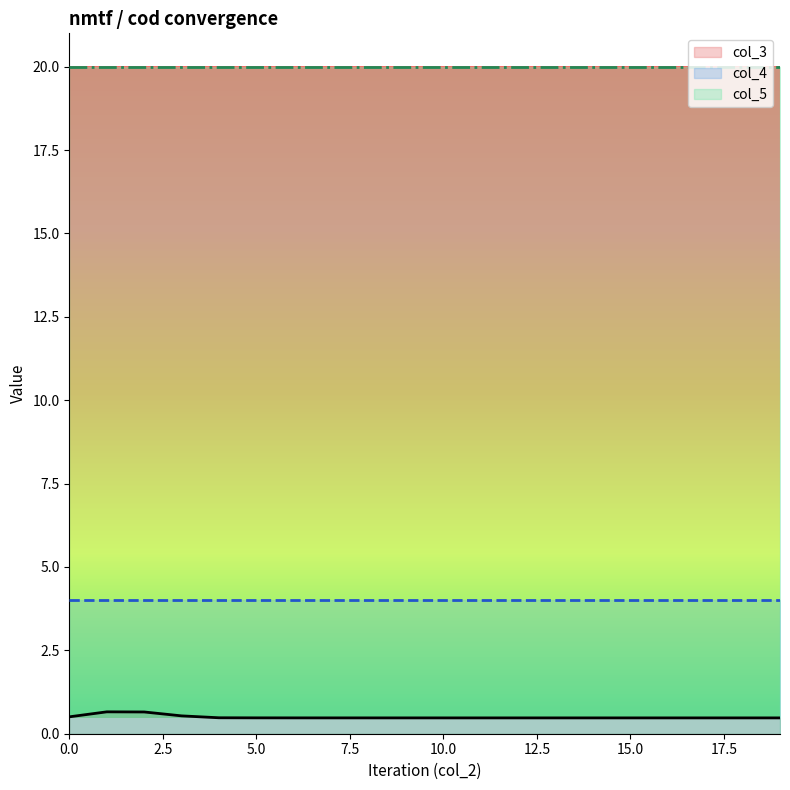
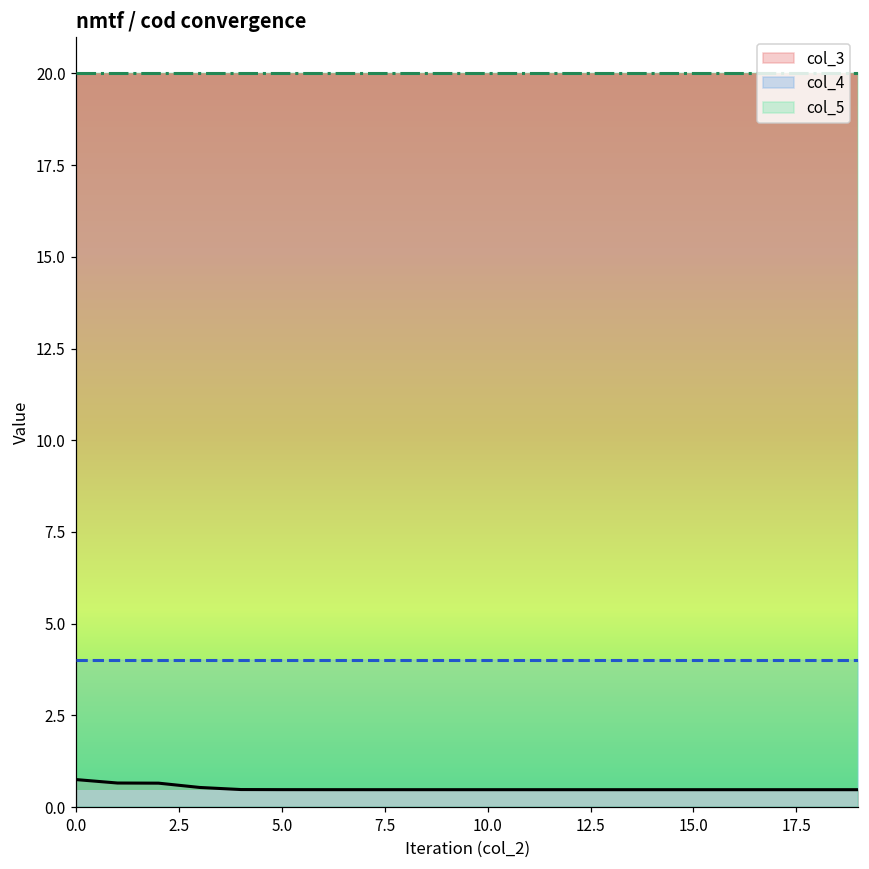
col_3, 0.0: 0.5 -> 0.7
